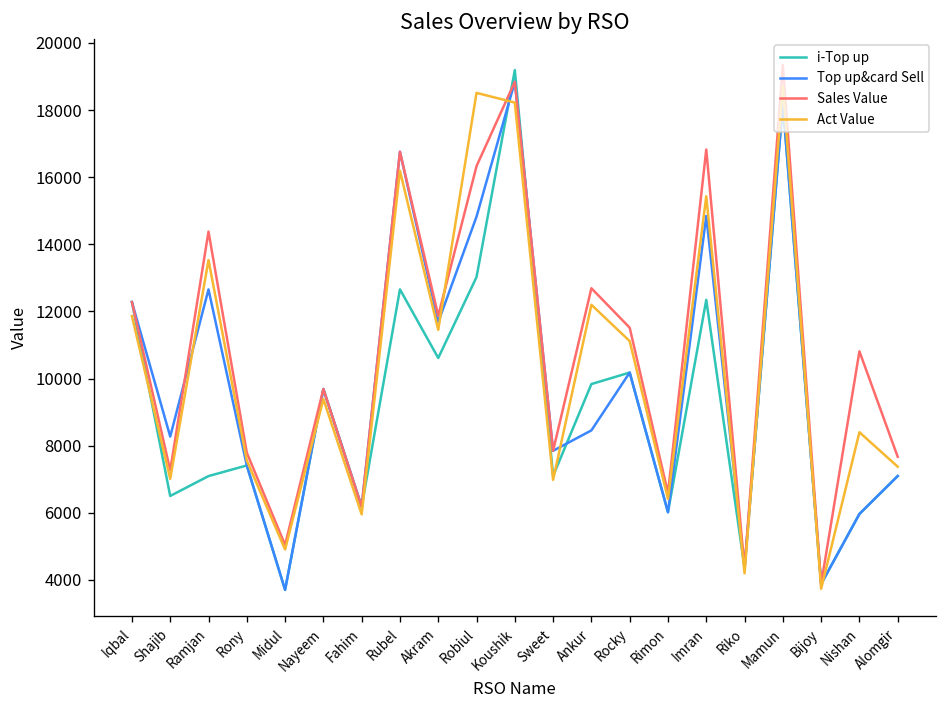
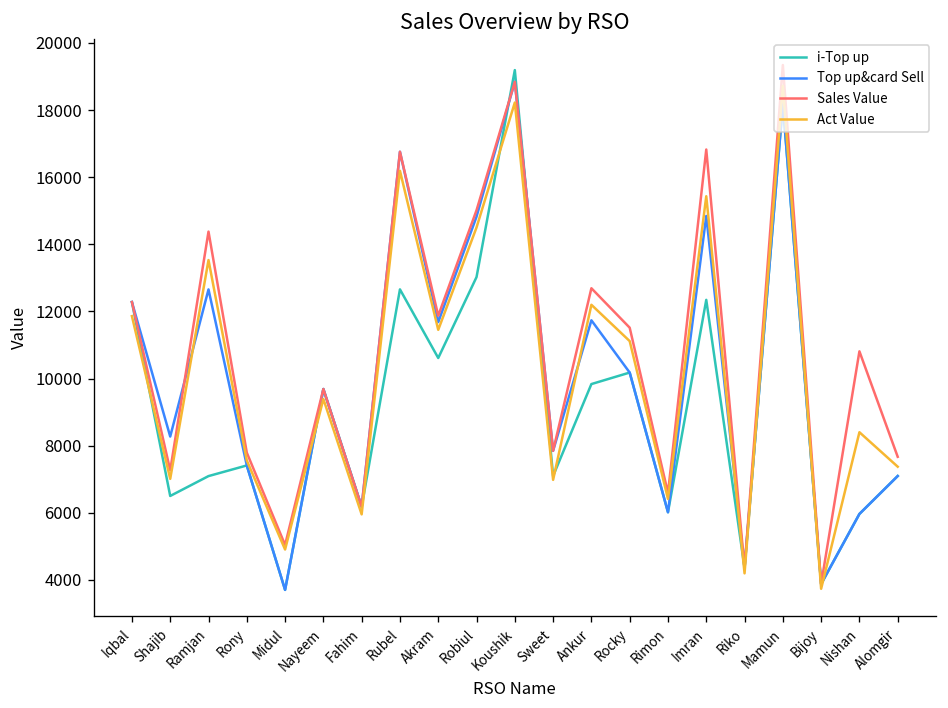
Sales Value, Robiul: 16300 -> 15000
Act Value, Robiul: 18500 -> 14500
Top up&card Sell, Ankur: 8500 -> 11700
